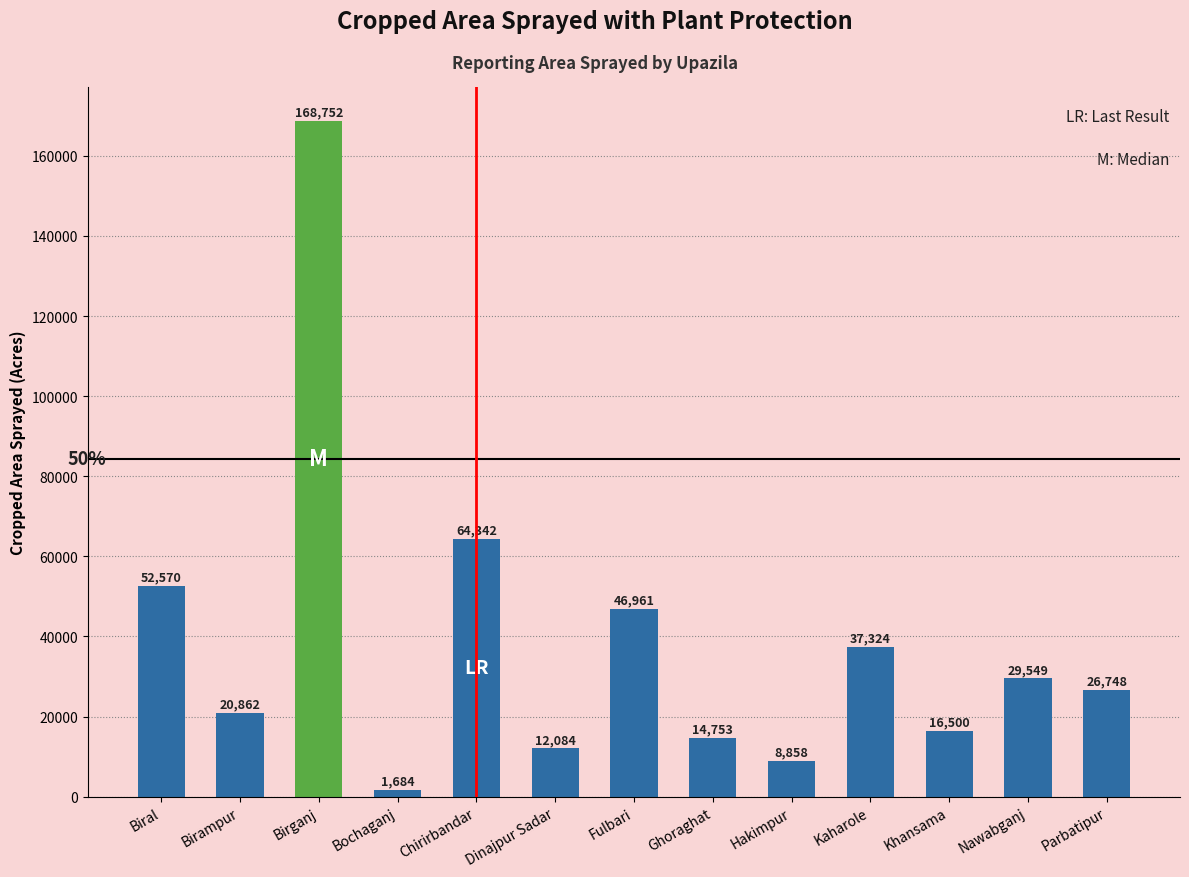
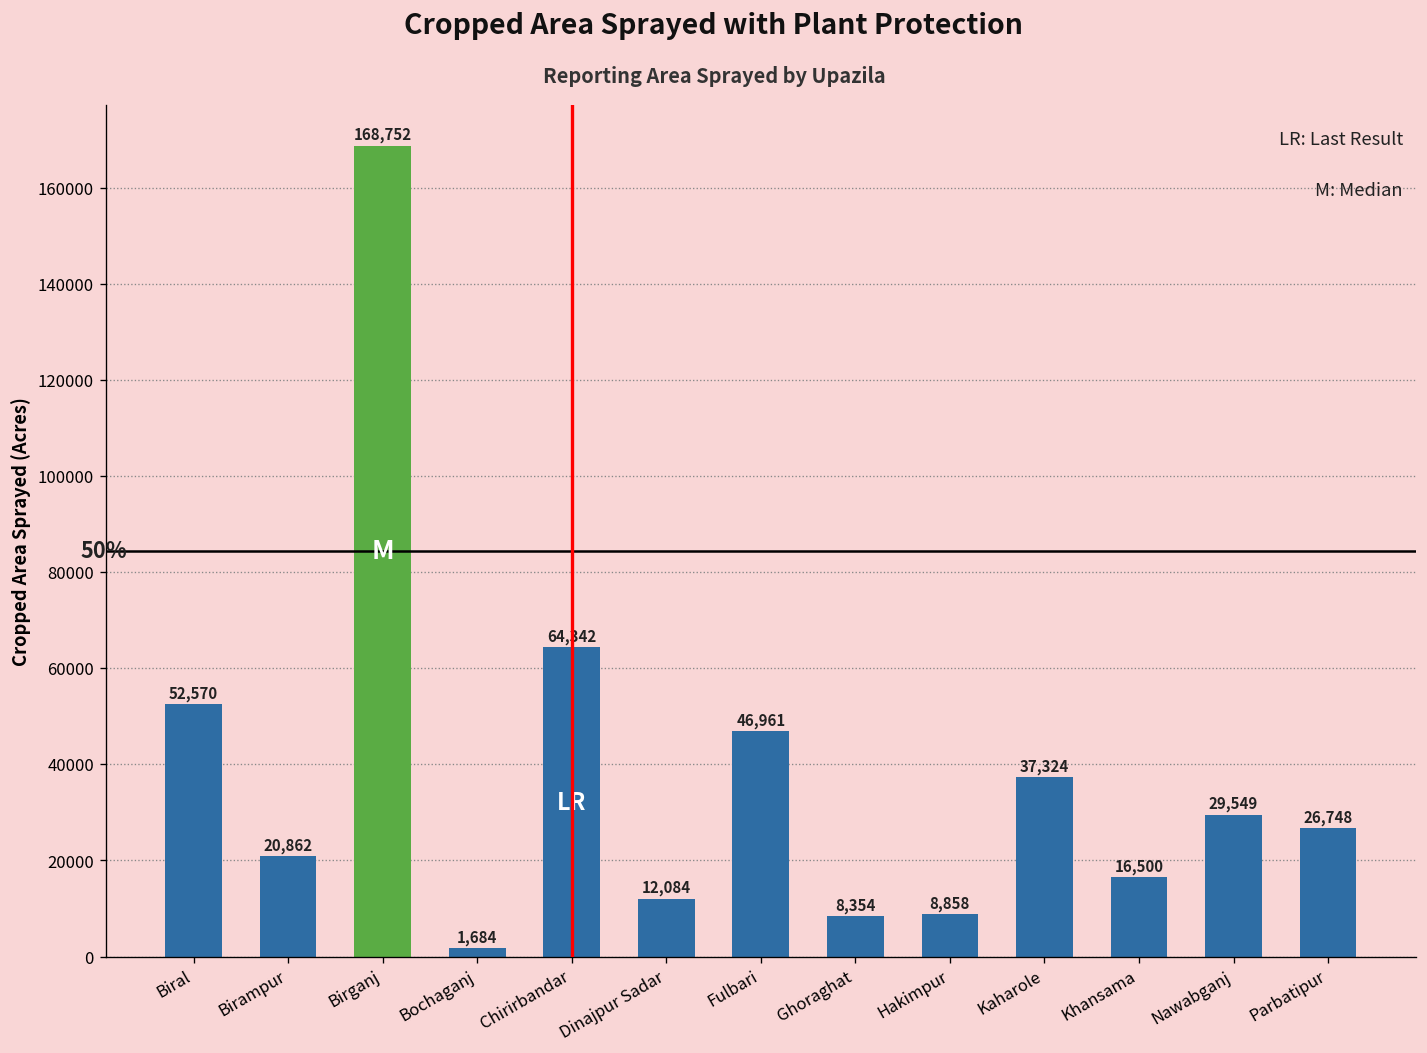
Ghoraghat: 14,753 -> 8,354
